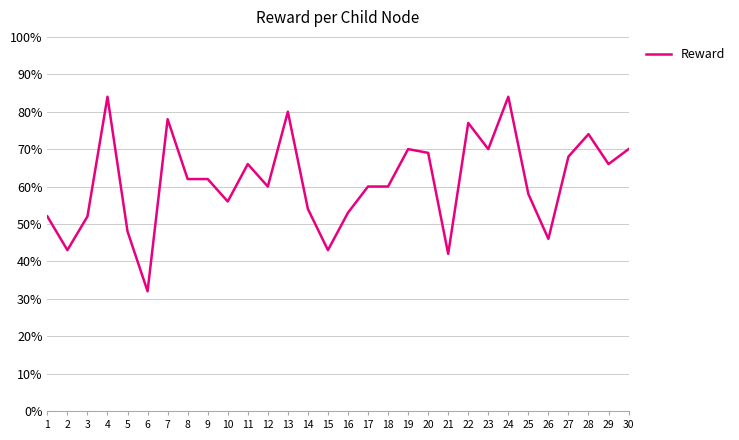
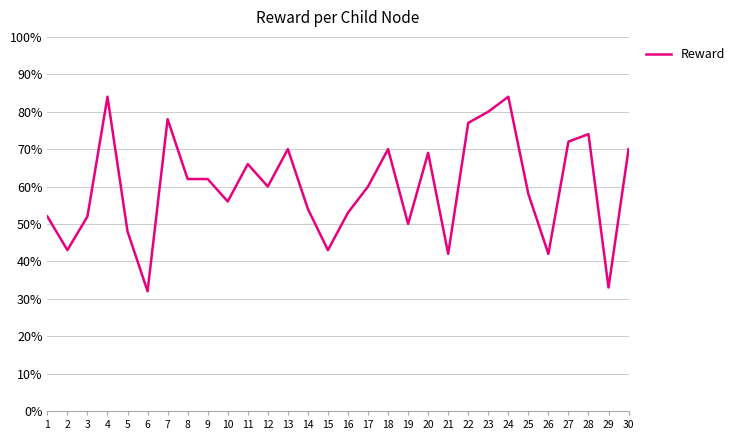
13: 80% -> 70%
18: 60% -> 70%
19: 70% -> 50%
23: 70% -> 80%
26: 46% -> 42%
27: 68% -> 72%
29: 66% -> 33%
